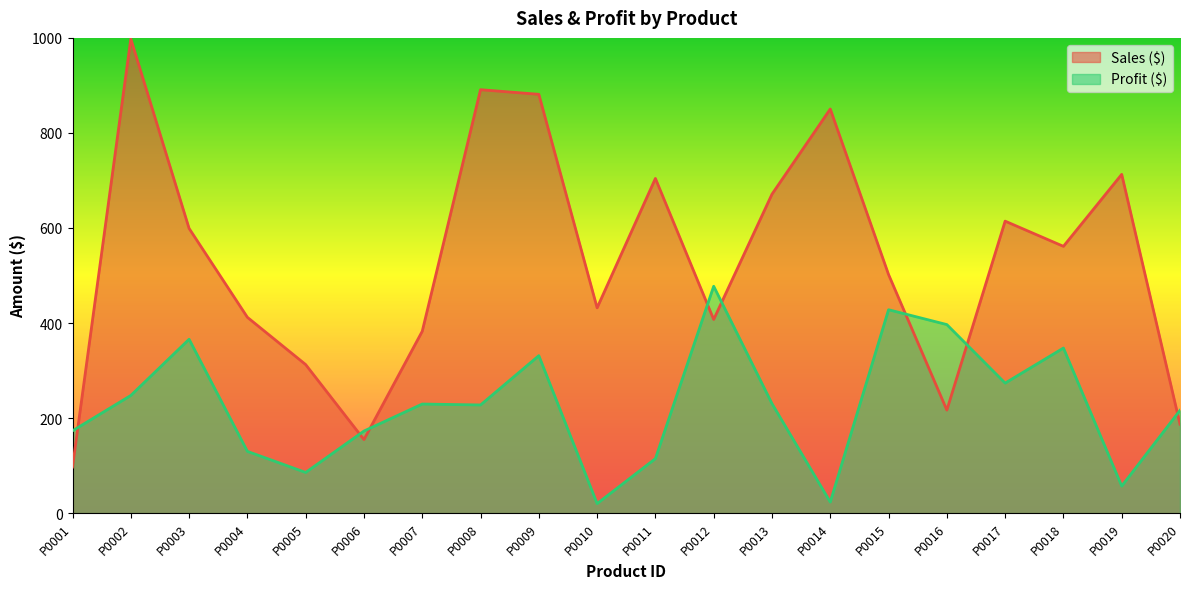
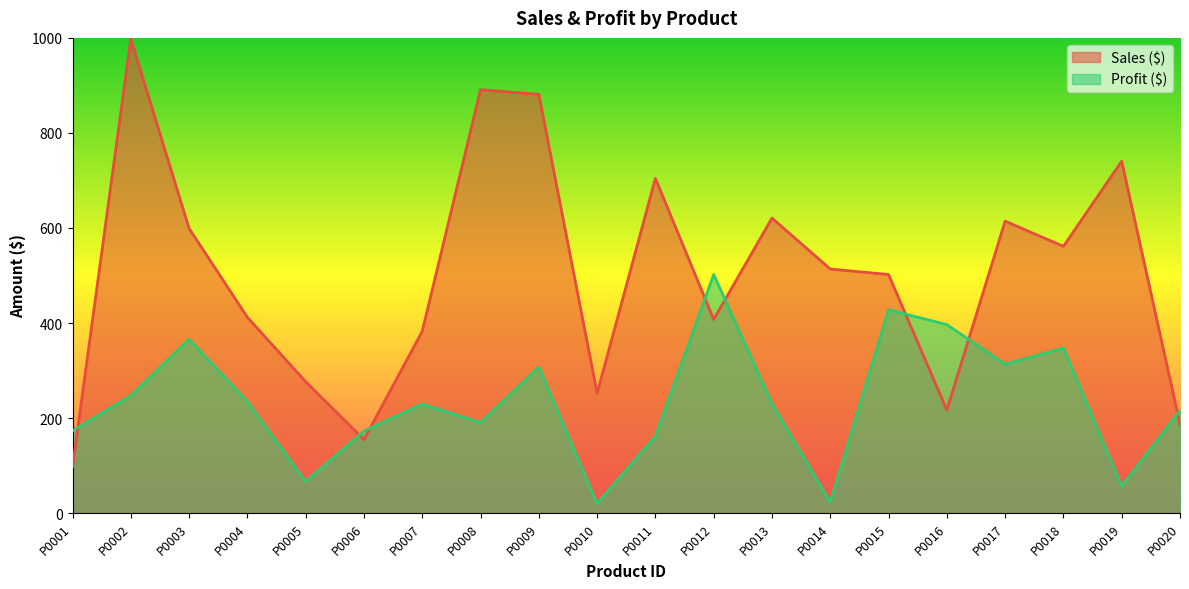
Profit ($), P0004: 130 -> 230
Sales ($), P0005: 310 -> 280
Profit ($), P0005: 90 -> 70
Profit ($), P0008: 230 -> 190
Profit ($), P0009: 330 -> 310
Sales ($), P0010: 430 -> 250
Profit ($), P0011: 110 -> 160
Profit ($), P0012: 480 -> 500
Sales ($), P0013: 670 -> 620
Sales ($), P0014: 850 -> 510
Profit ($), P0017: 270 -> 310
Sales ($), P0019: 710 -> 740
